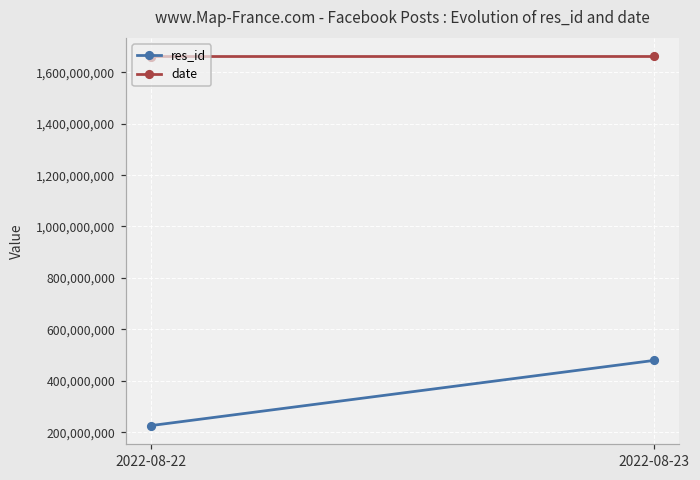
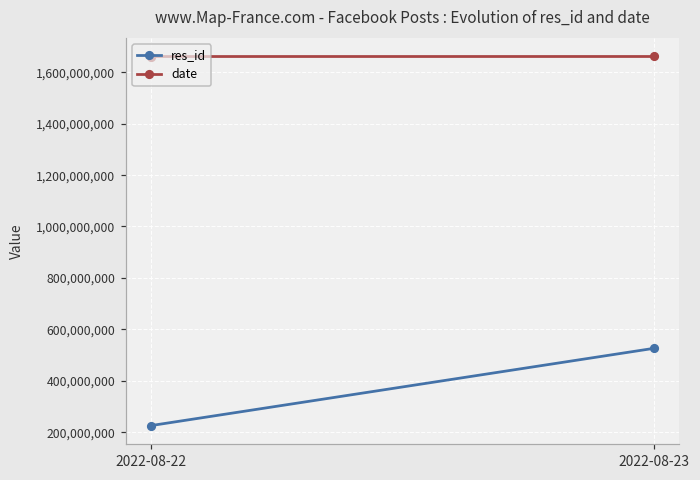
res_id, 2022-08-23: 480,000,000 -> 530,000,000
